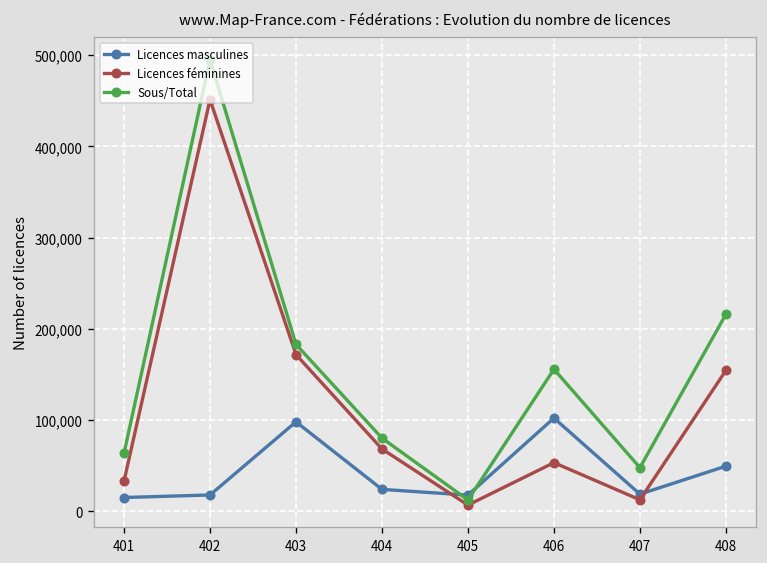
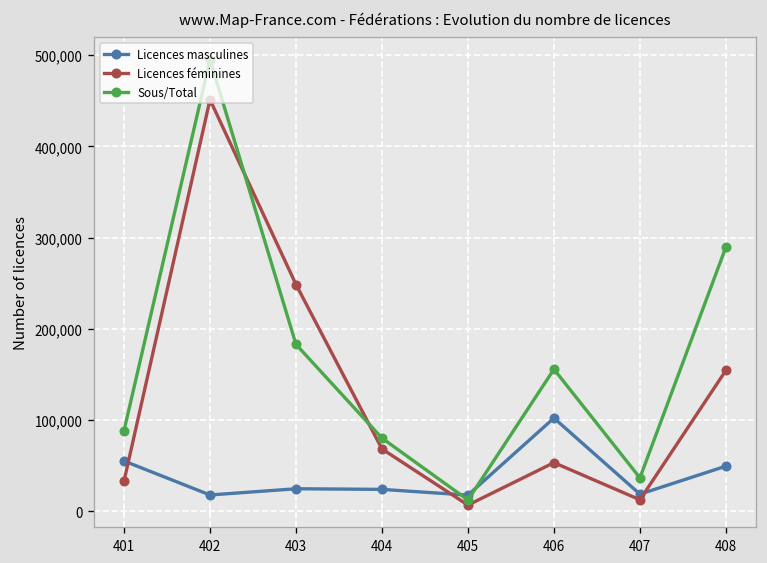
Licences masculines, 401: 20,000 -> 60,000
Sous/Total, 401: 60,000 -> 90,000
Licences masculines, 403: 100,000 -> 20,000
Licences féminines, 403: 170,000 -> 250,000
Sous/Total, 407: 50,000 -> 40,000
Sous/Total, 408: 220,000 -> 290,000
